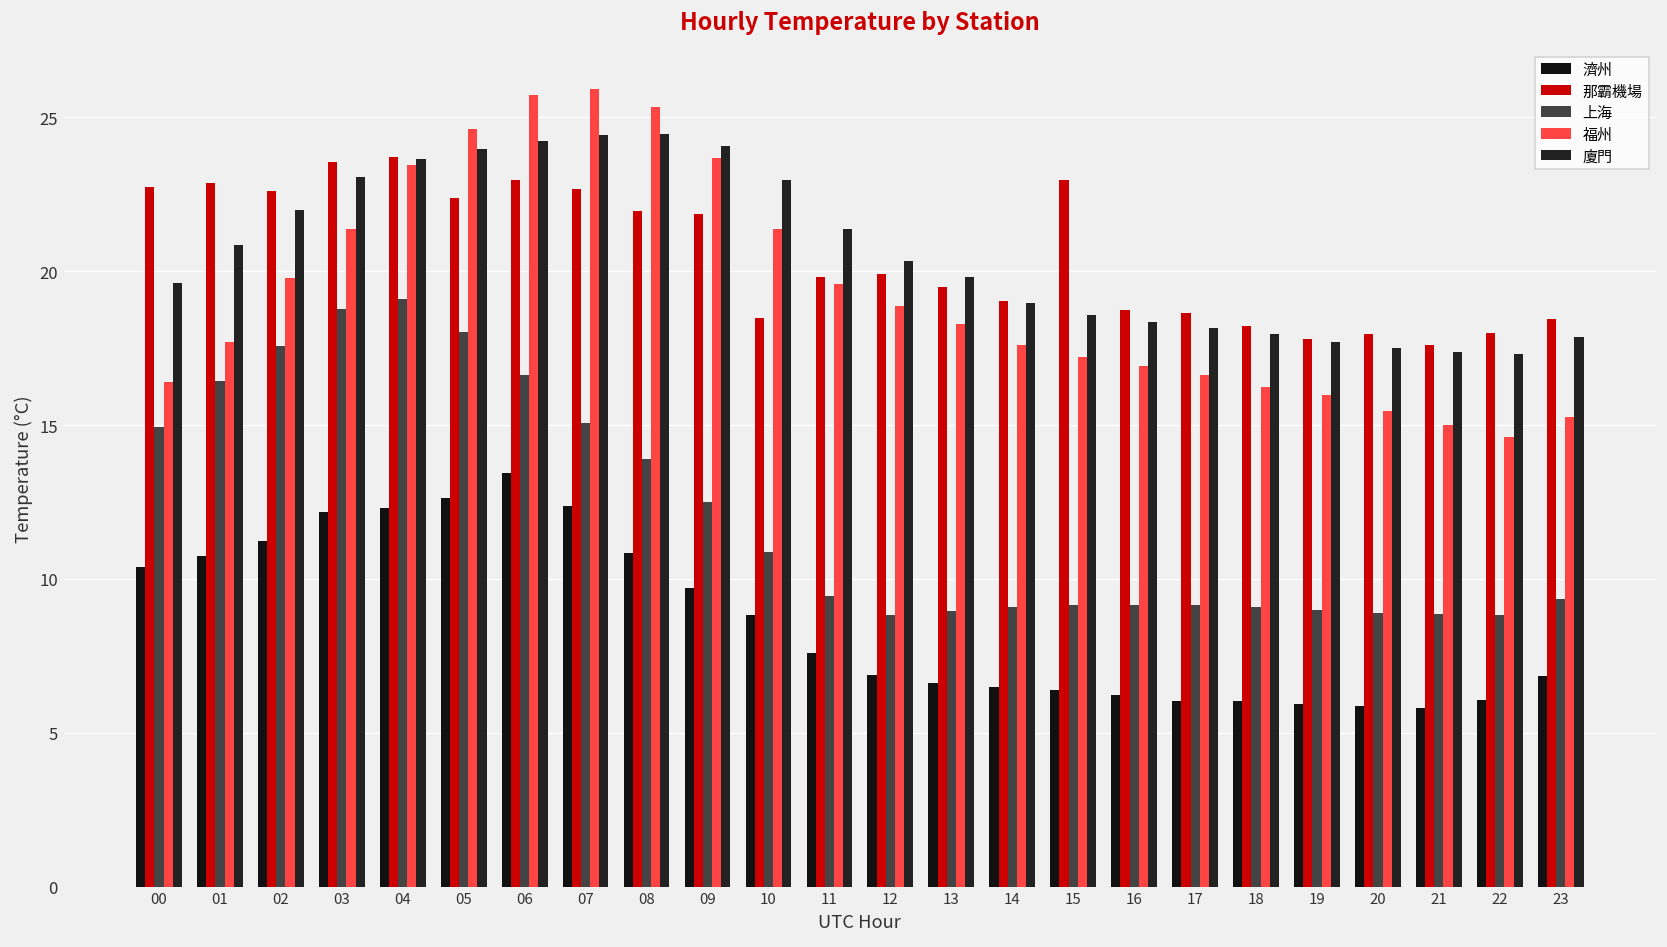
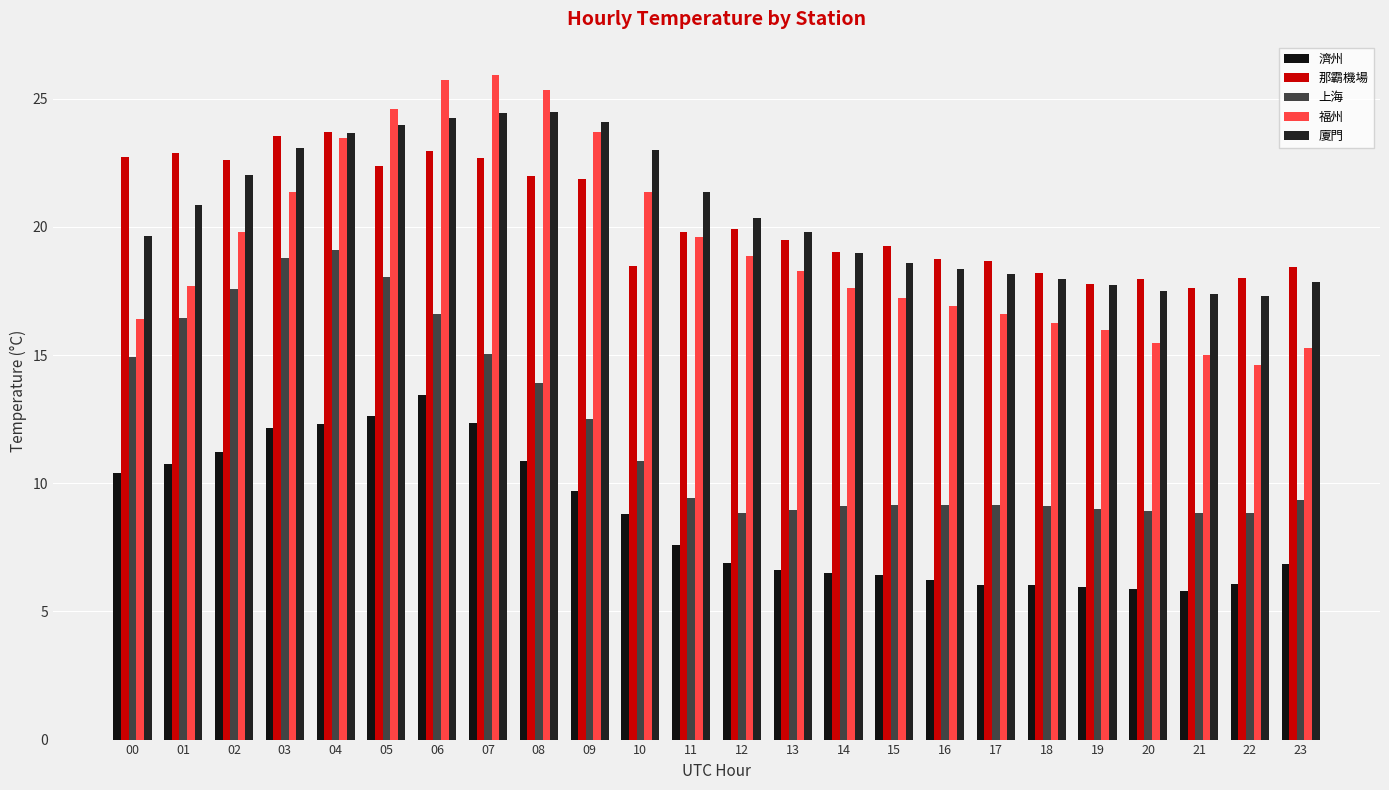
那霸機場, 15: 23.0 -> 19.2
